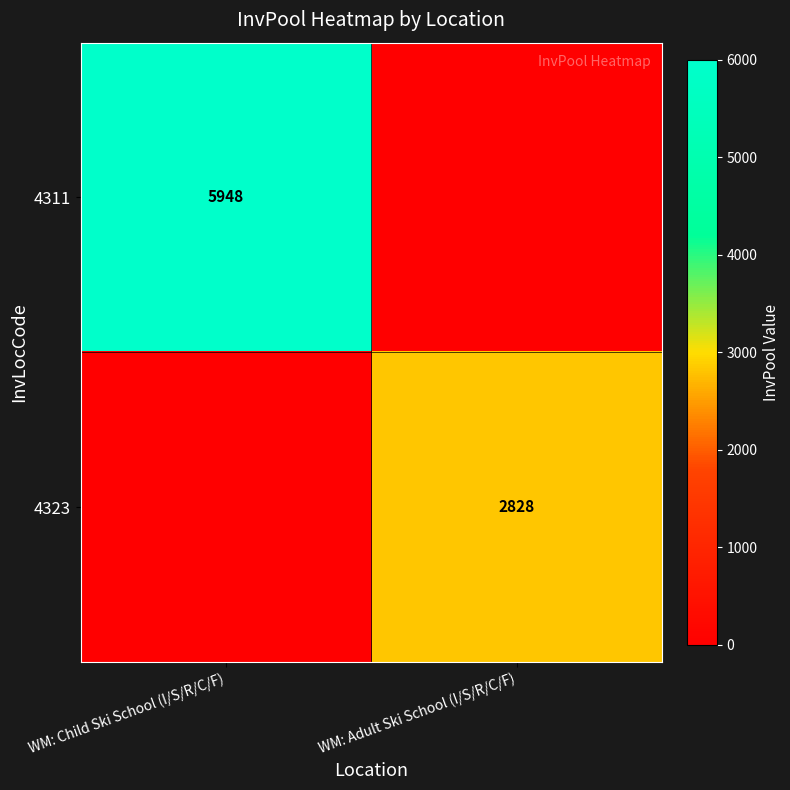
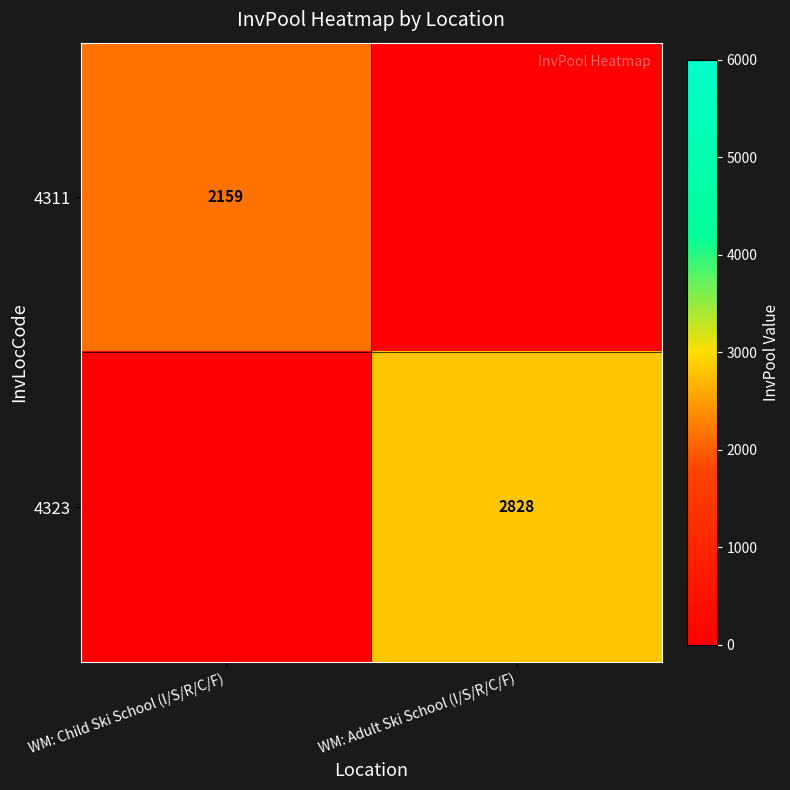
4311, WM: Child Ski School (I/S/R/C/F): 5948 -> 2159
